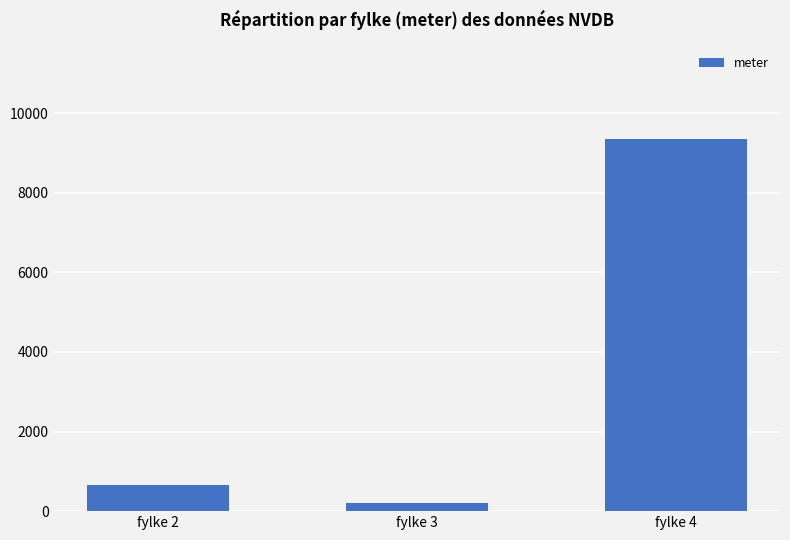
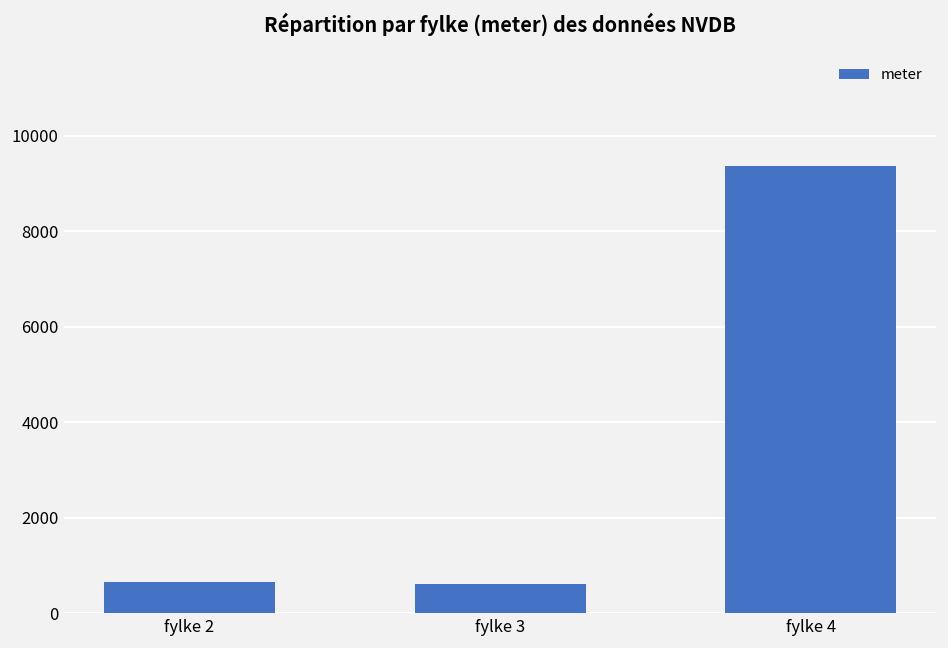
fylke 3: 200 -> 600
